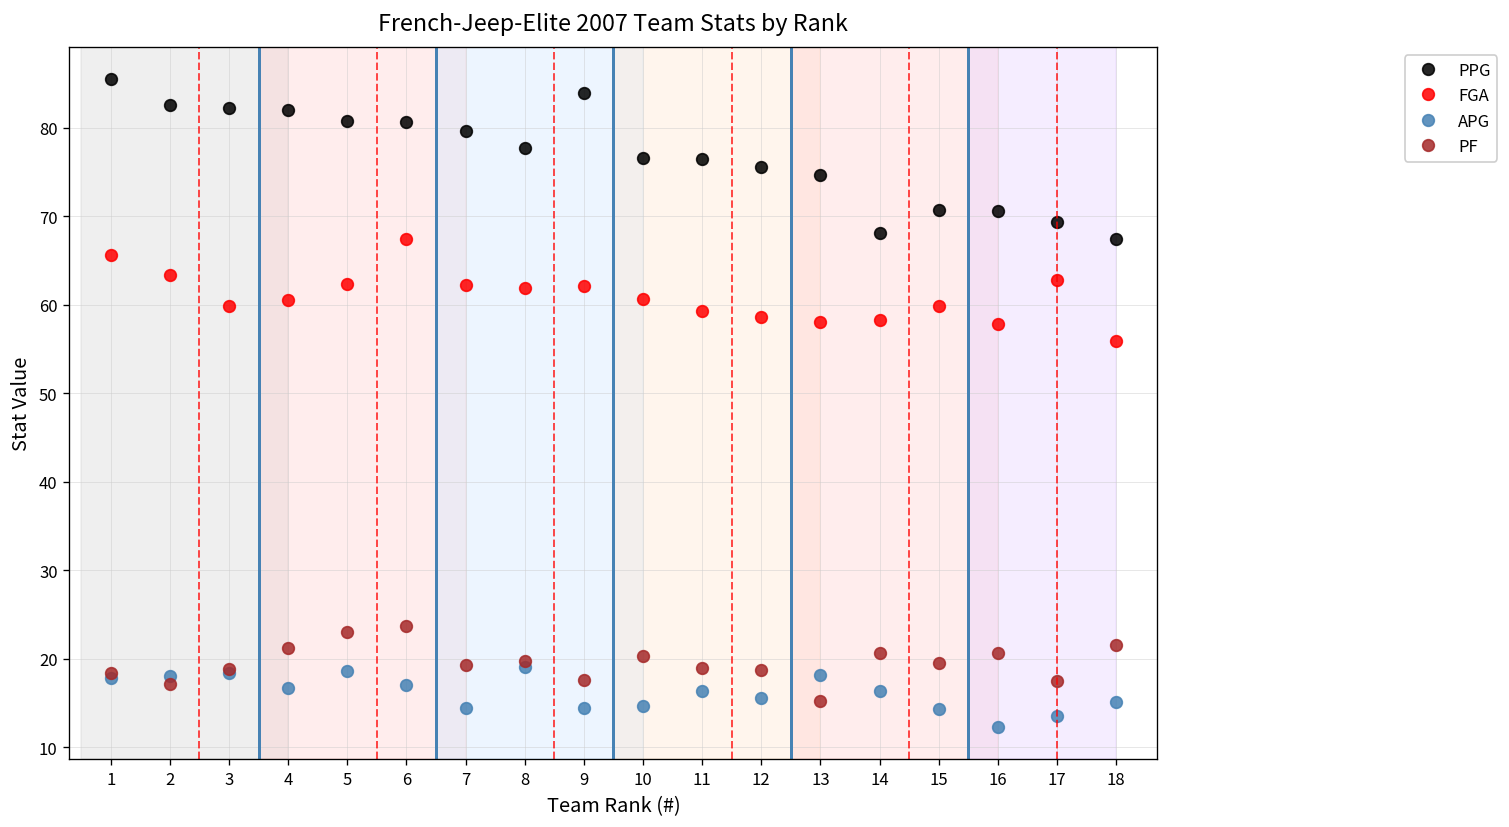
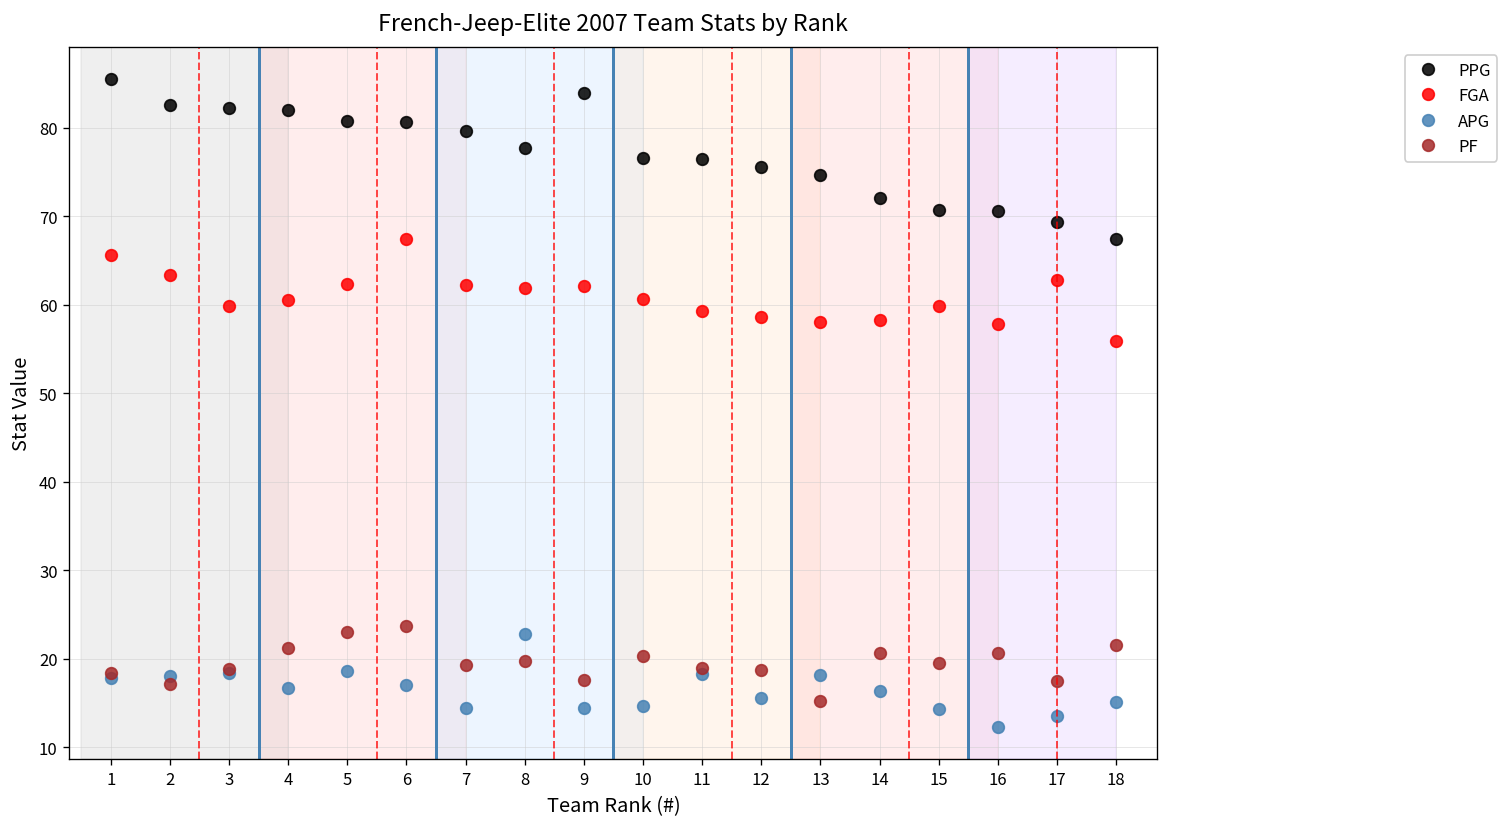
APG, 8: 19 -> 23
APG, 11: 16 -> 18
PPG, 14: 68 -> 72
